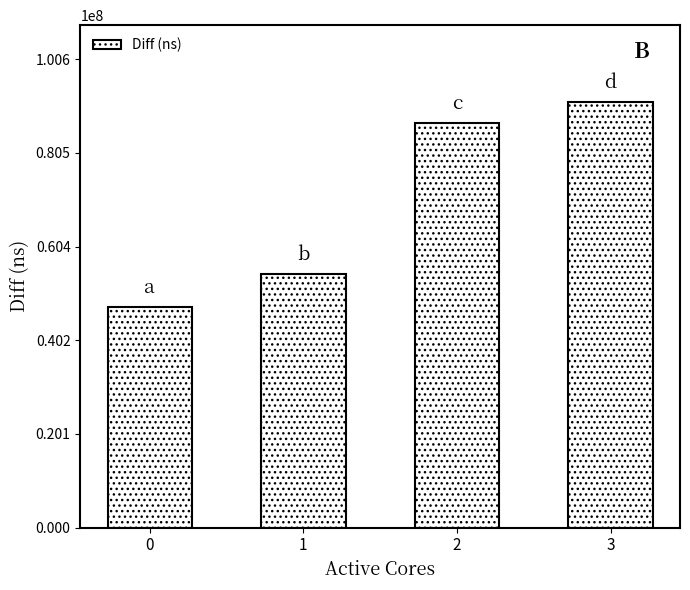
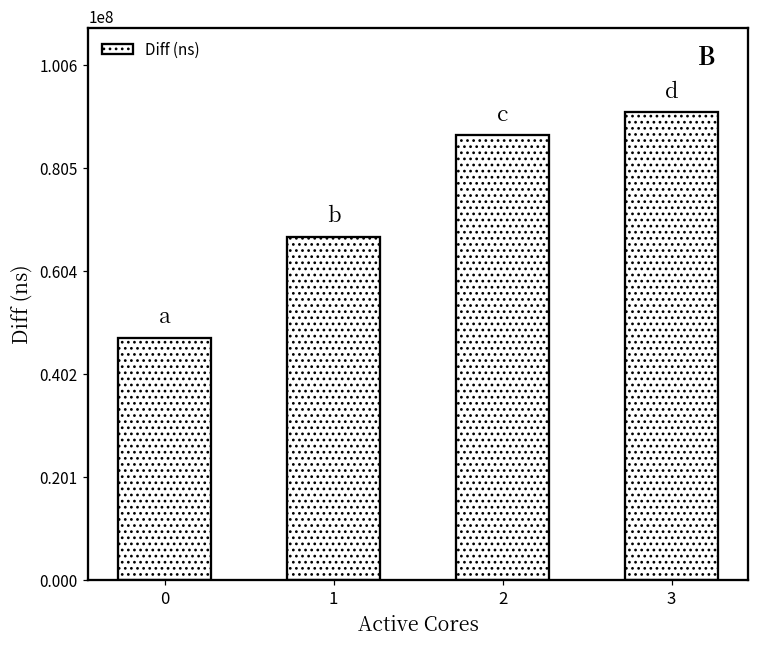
1: 55000000 -> 67000000
